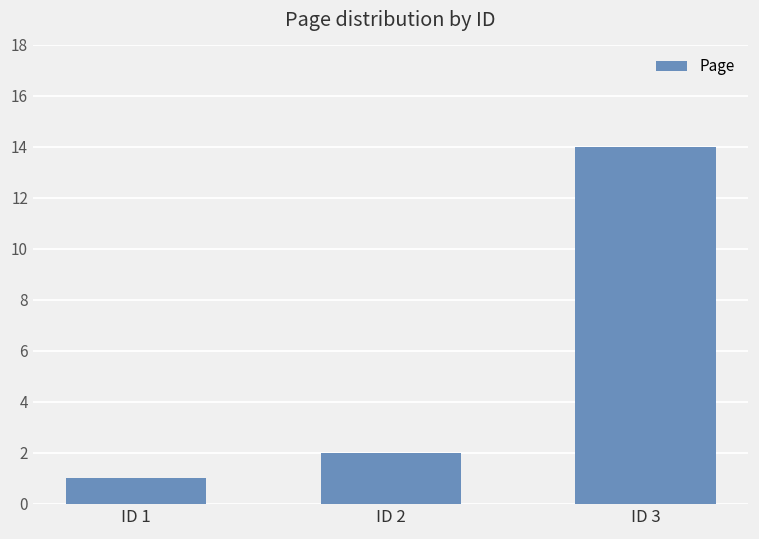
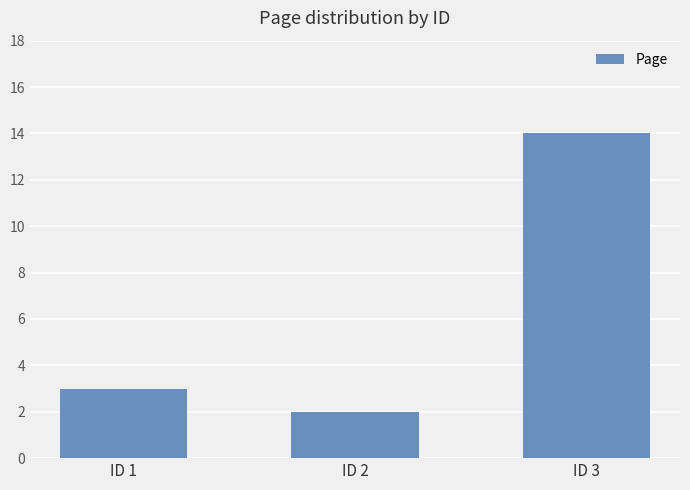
ID 1: 1 -> 3
